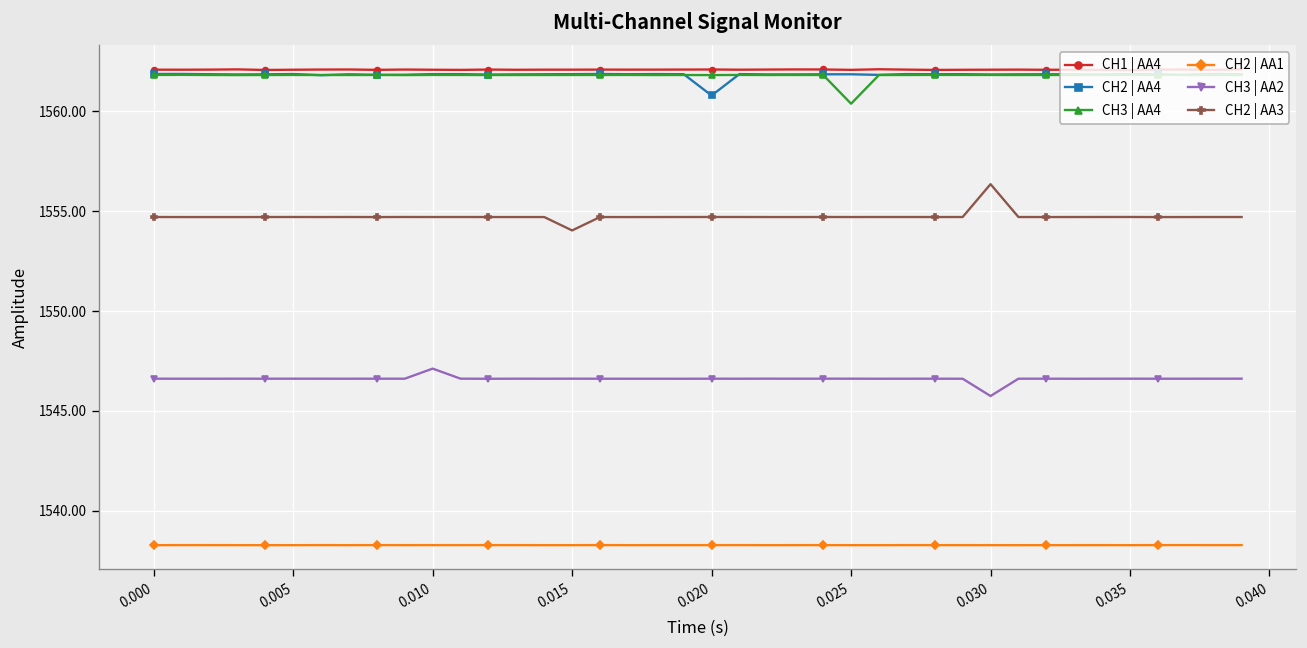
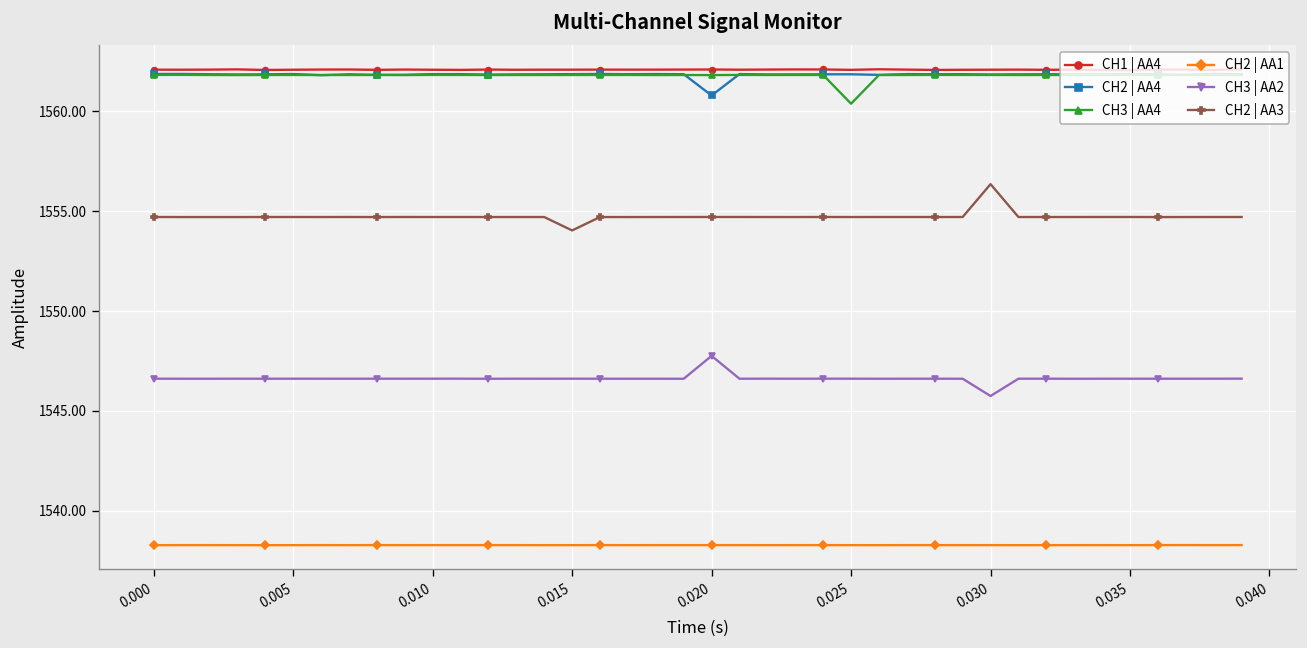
CH3 | AA2, 0.010: 1547.1 -> 1546.6
CH3 | AA2, 0.020: 1546.6 -> 1547.8
